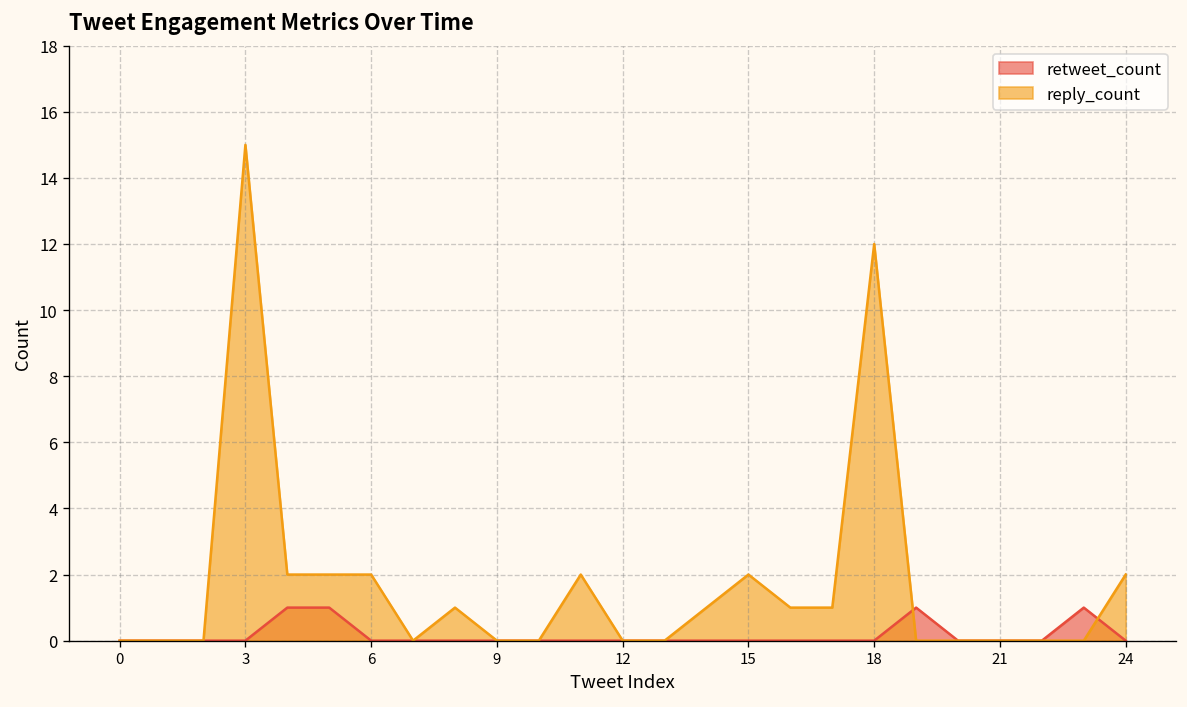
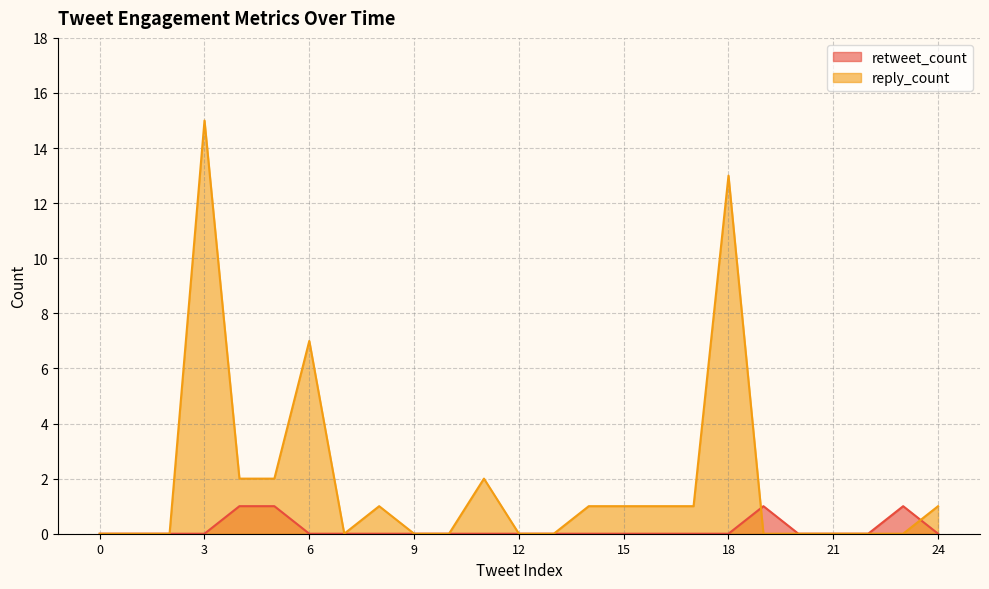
reply_count, 6: 2 -> 7
reply_count, 15: 2 -> 1
reply_count, 18: 12 -> 13
reply_count, 24: 2 -> 1
